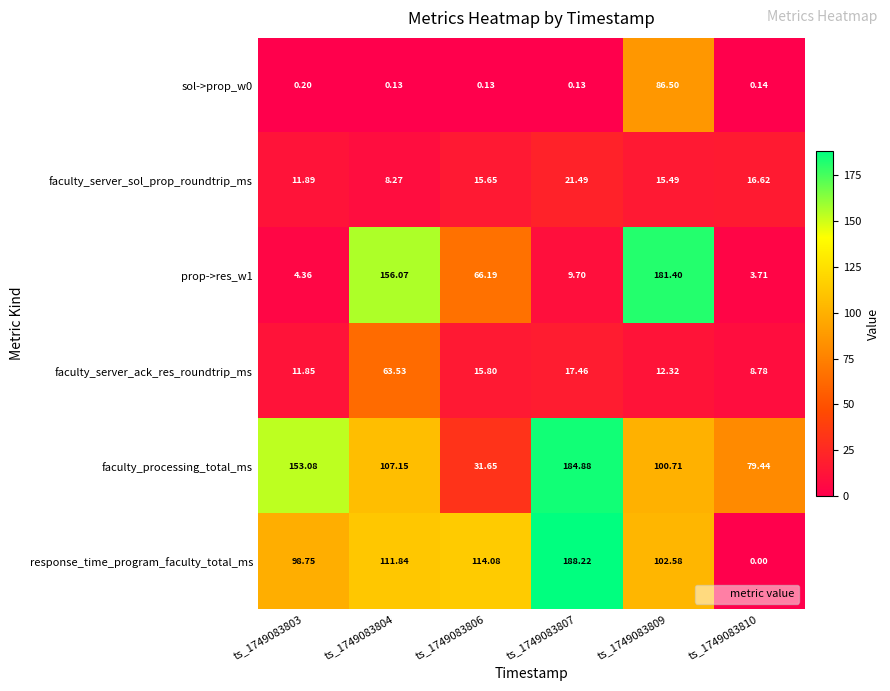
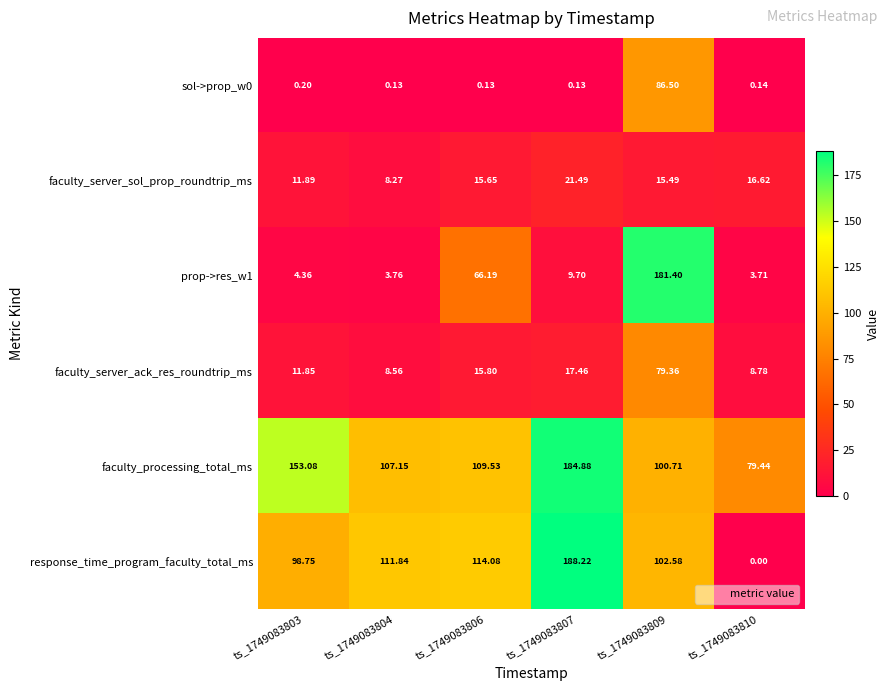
prop->res_w1, ts_1749083804: 156.07 -> 3.76
faculty_server_ack_res_roundtrip_ms, ts_1749083804: 63.53 -> 8.56
faculty_server_ack_res_roundtrip_ms, ts_1749083809: 12.32 -> 79.36
faculty_processing_total_ms, ts_1749083806: 31.65 -> 109.53
